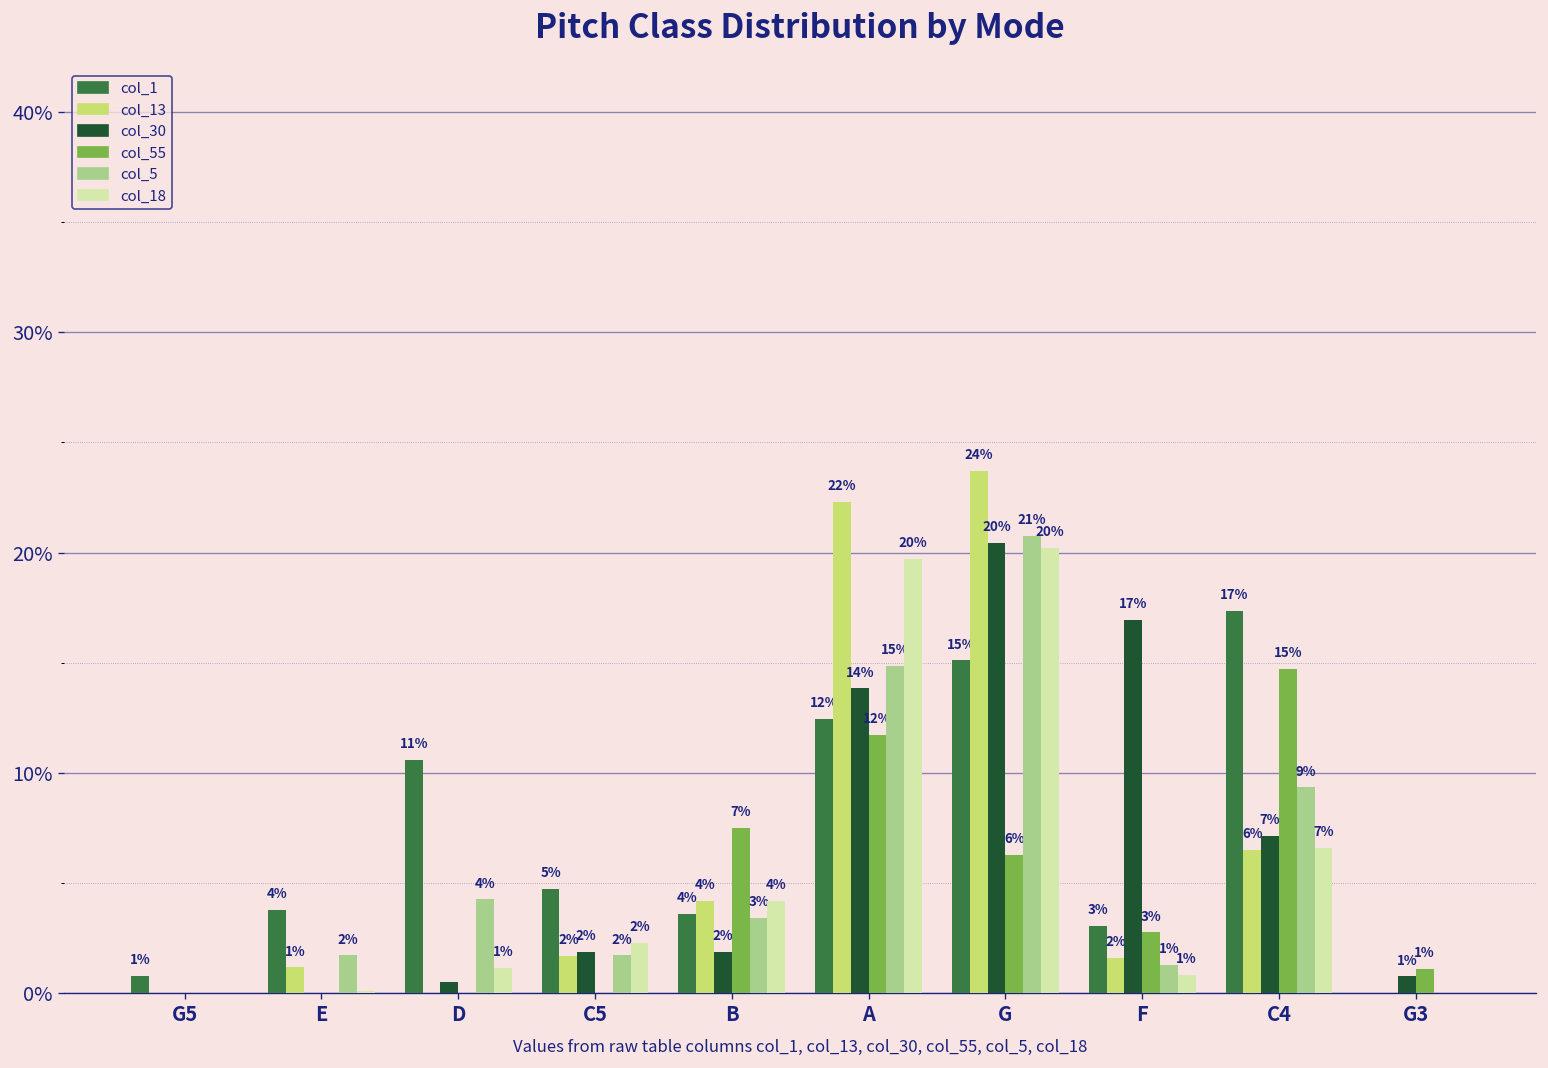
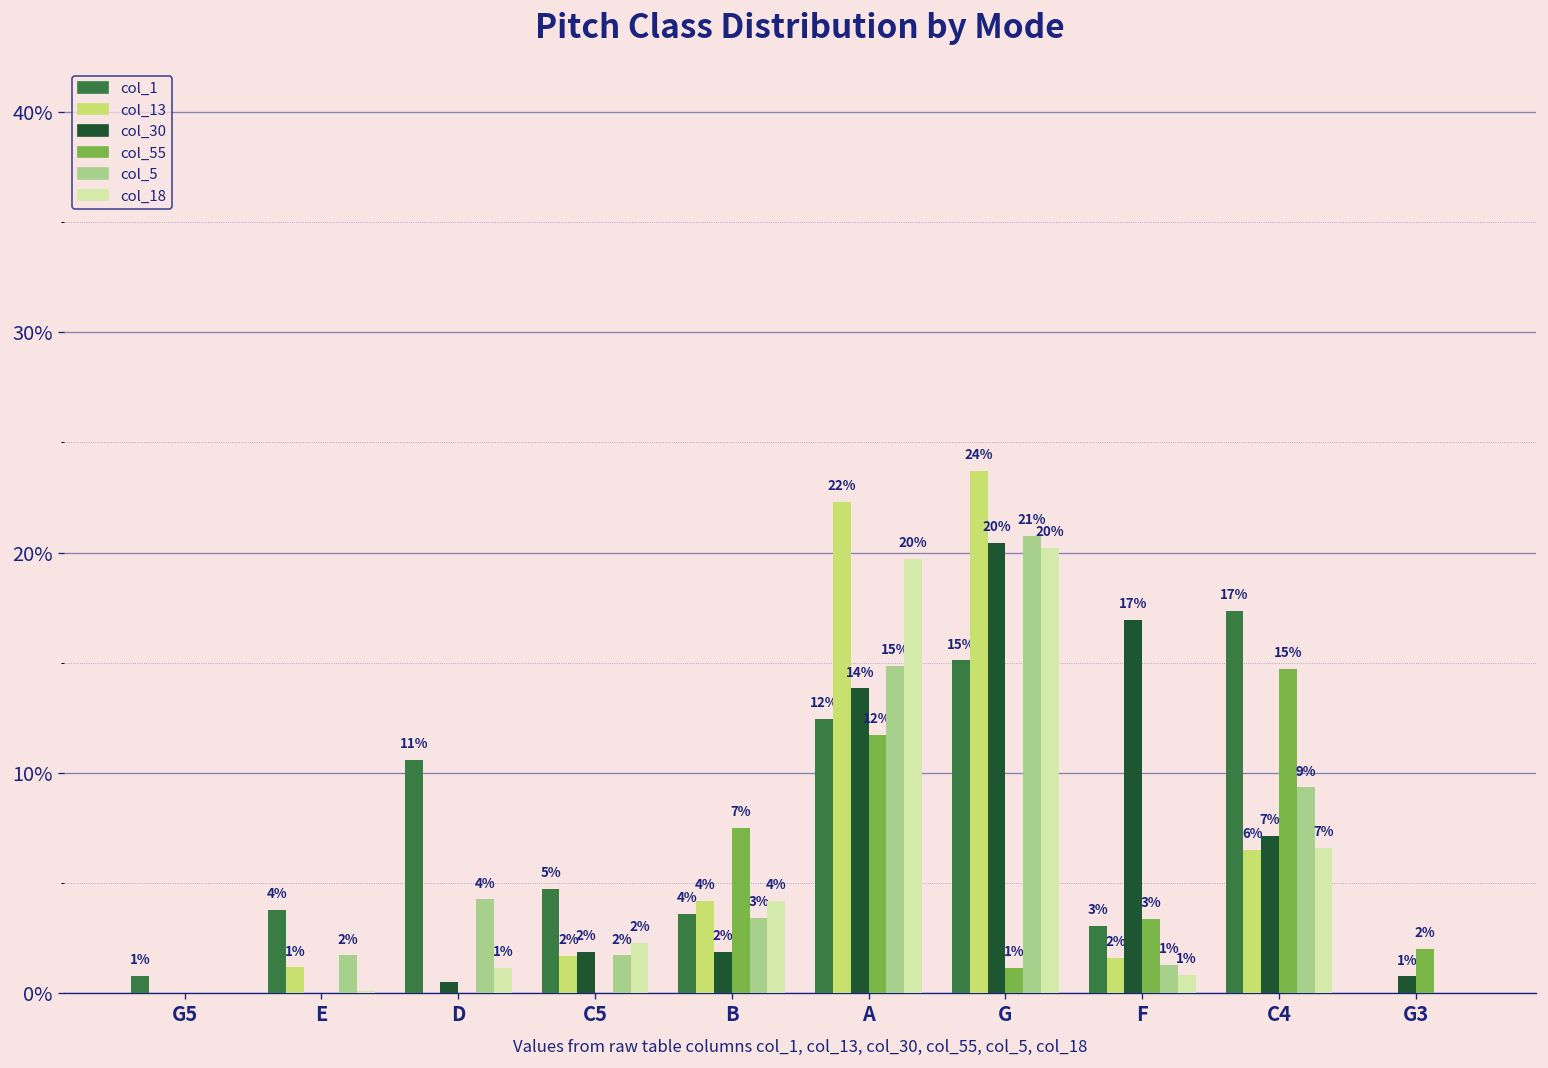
col_55, G: 6% -> 1%
col_55, F: 2.7% -> 3.4%
col_55, G3: 1% -> 2%
